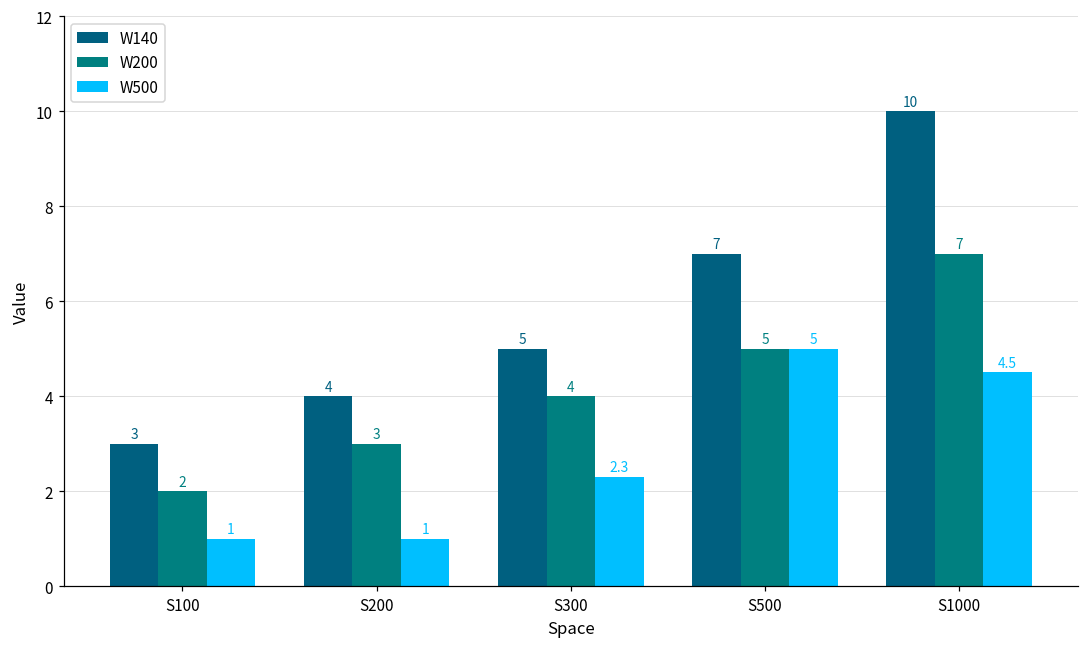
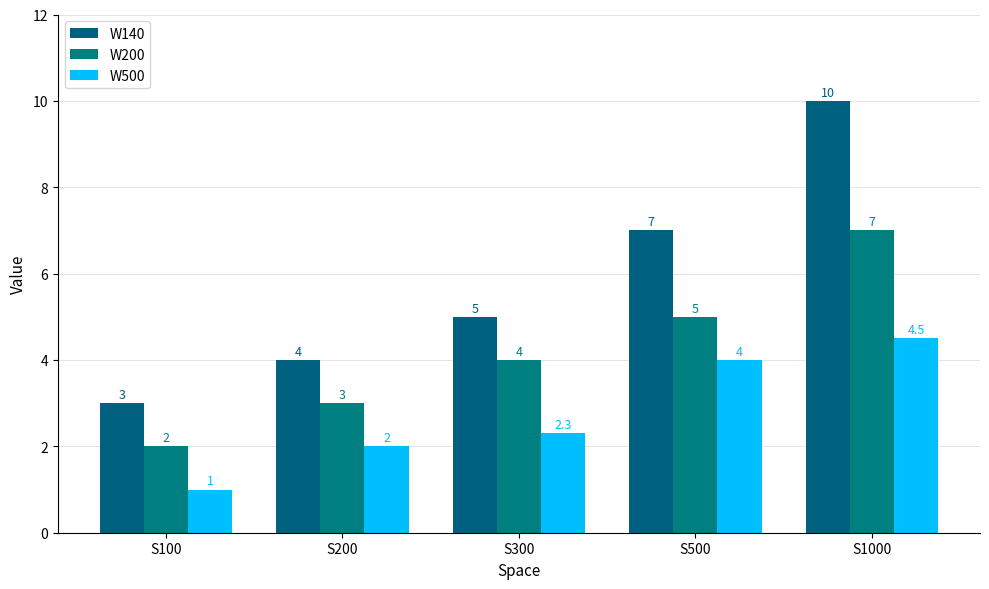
W500, S200: 1 -> 2
W500, S500: 5 -> 4
